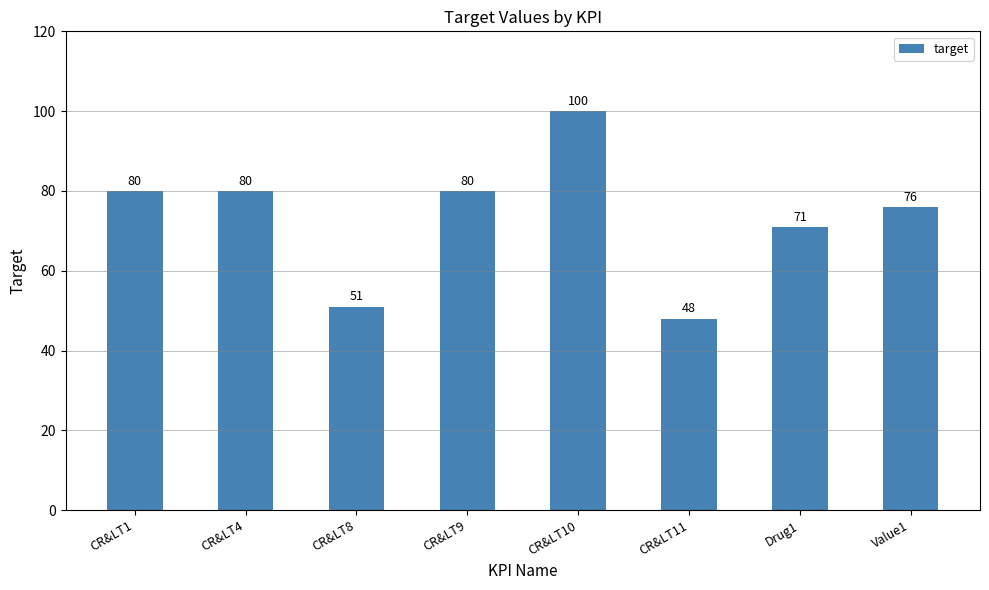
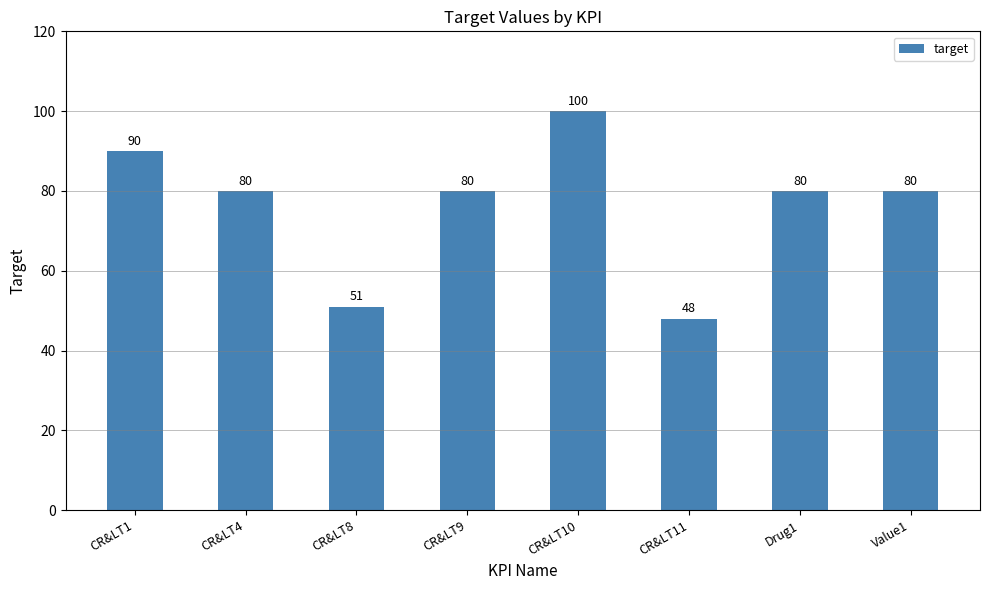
CR&LT1: 80 -> 90
Drug1: 71 -> 80
Value1: 76 -> 80
